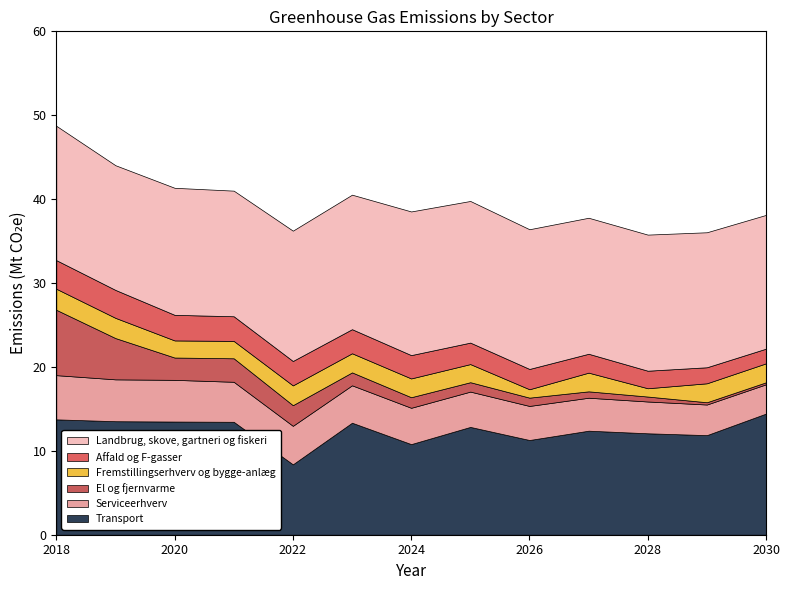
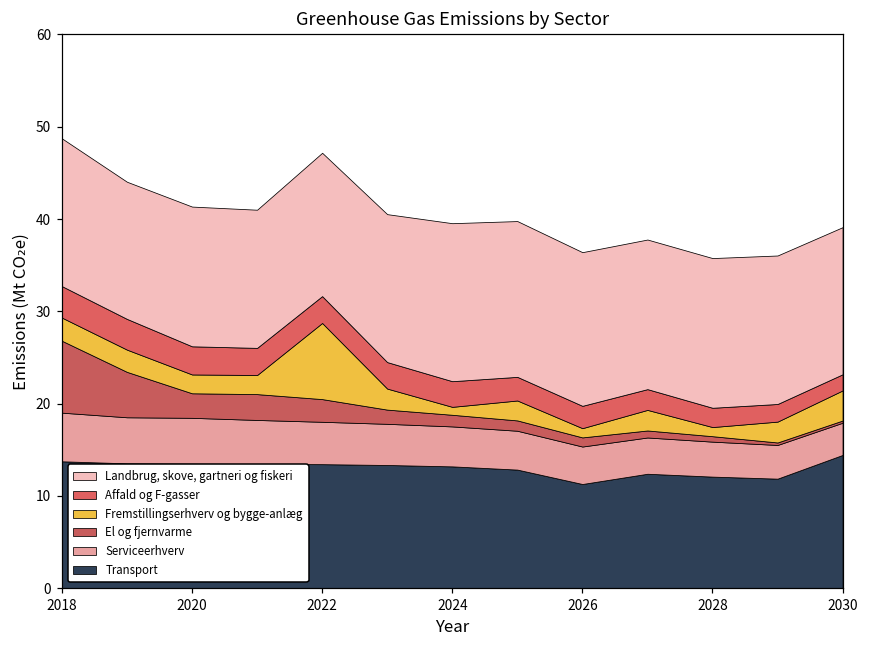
Transport, 2022: 8 -> 13
Fremstillingserhverv og bygge-anlæg, 2022: 2 -> 8
Transport, 2024: 11 -> 13
Fremstillingserhverv og bygge-anlæg, 2024: 2 -> 1
Fremstillingserhverv og bygge-anlæg, 2030: 2 -> 3
